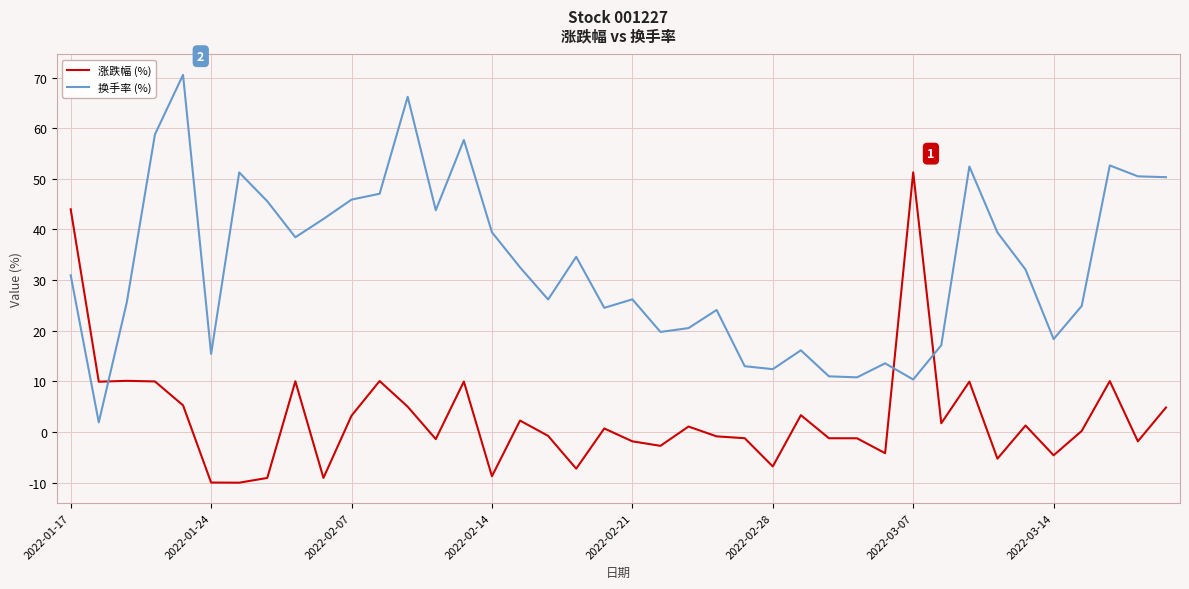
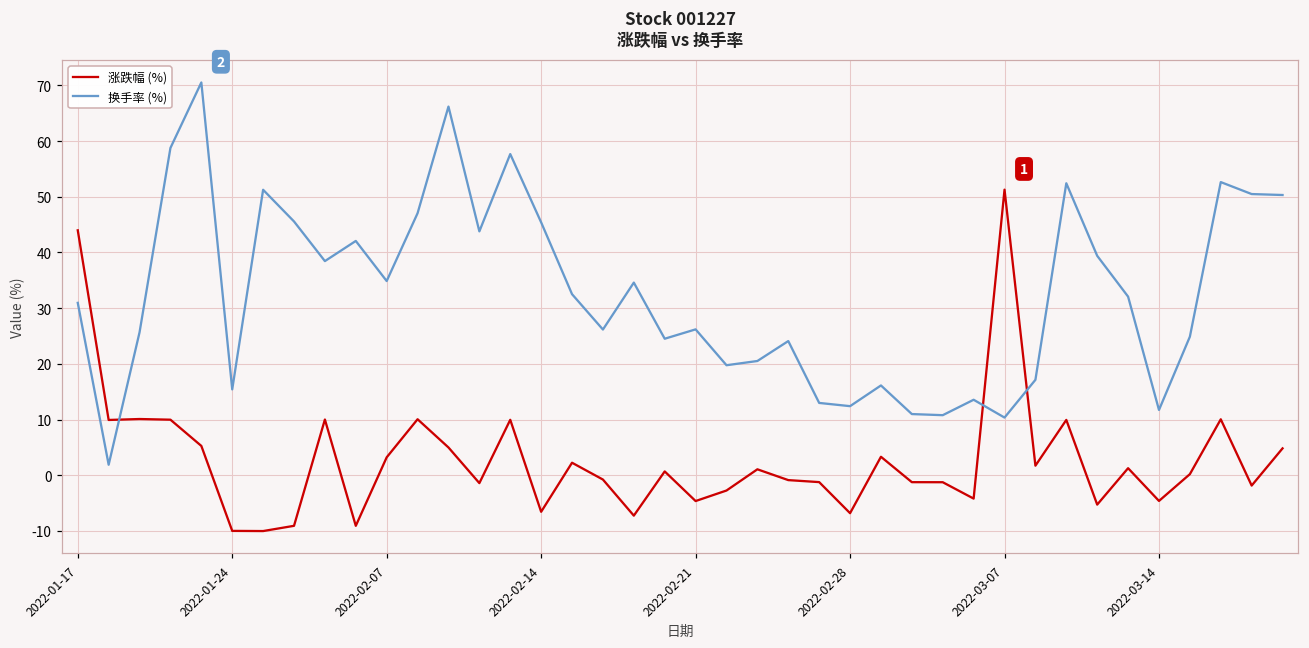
换手率 (%), 2022-02-07: 46 -> 35
涨跌幅 (%), 2022-02-14: -9 -> -7
换手率 (%), 2022-02-14: 39 -> 45
涨跌幅 (%), 2022-02-21: -2 -> -5
换手率 (%), 2022-03-14: 18 -> 12
